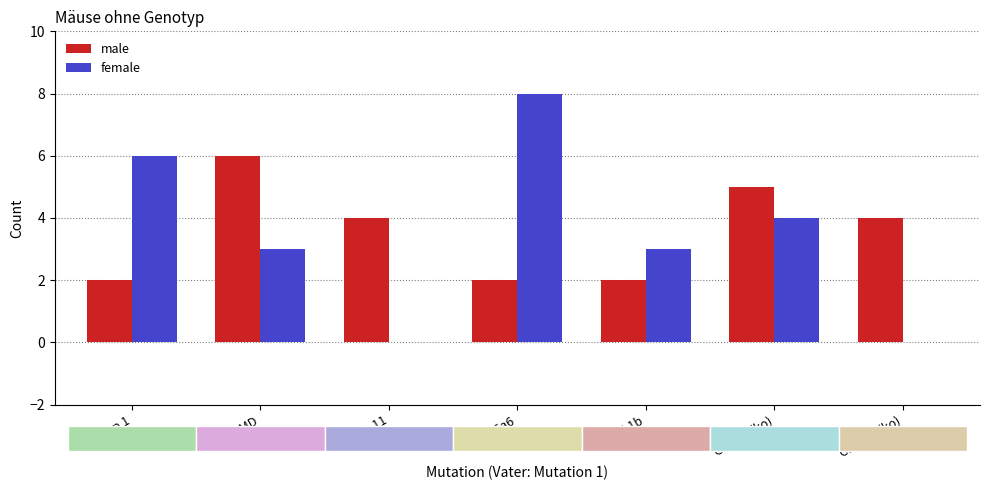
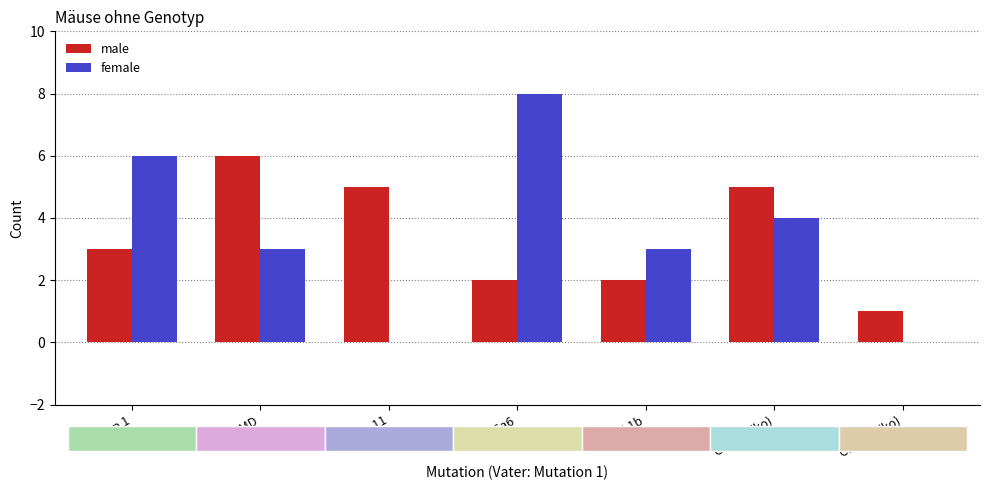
male, Casp 1: 2 -> 3
male, Casp 11: 4 -> 5
male, Casp 11(ko): 4 -> 1
